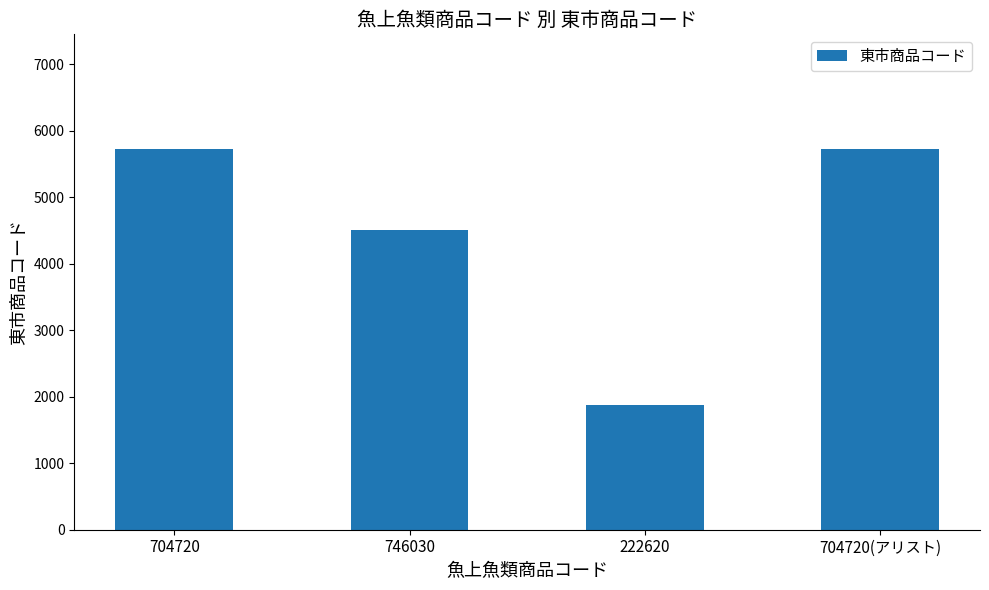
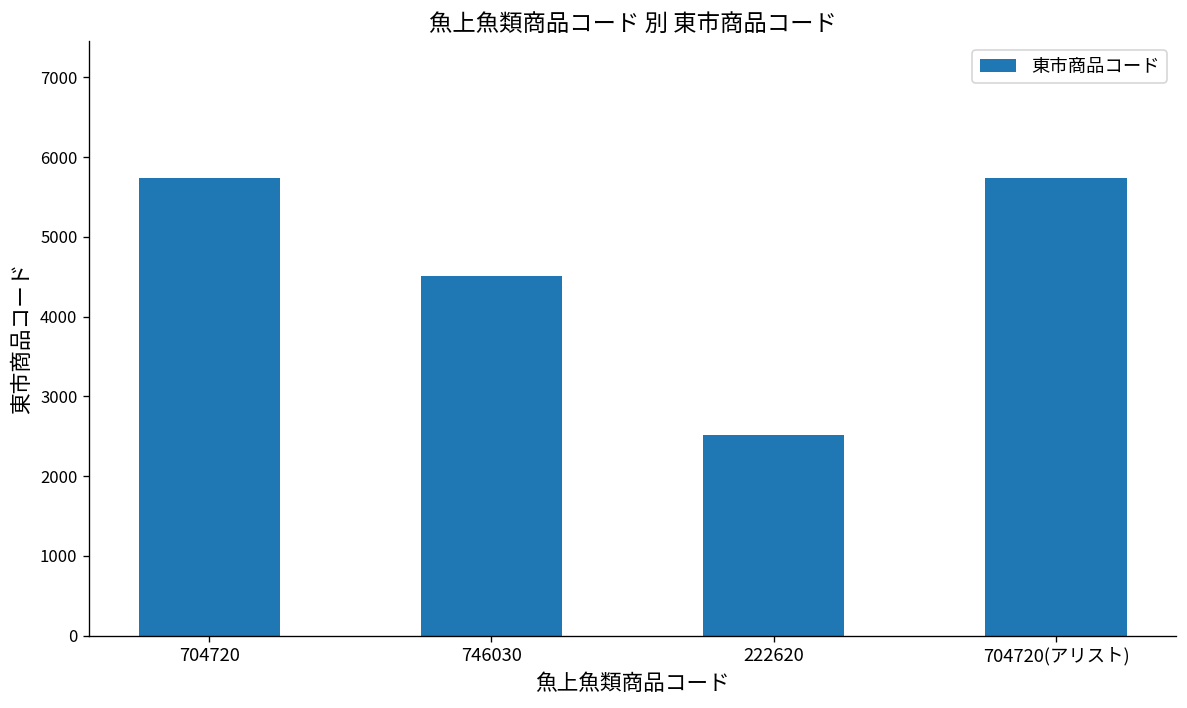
222620: 1900 -> 2500
